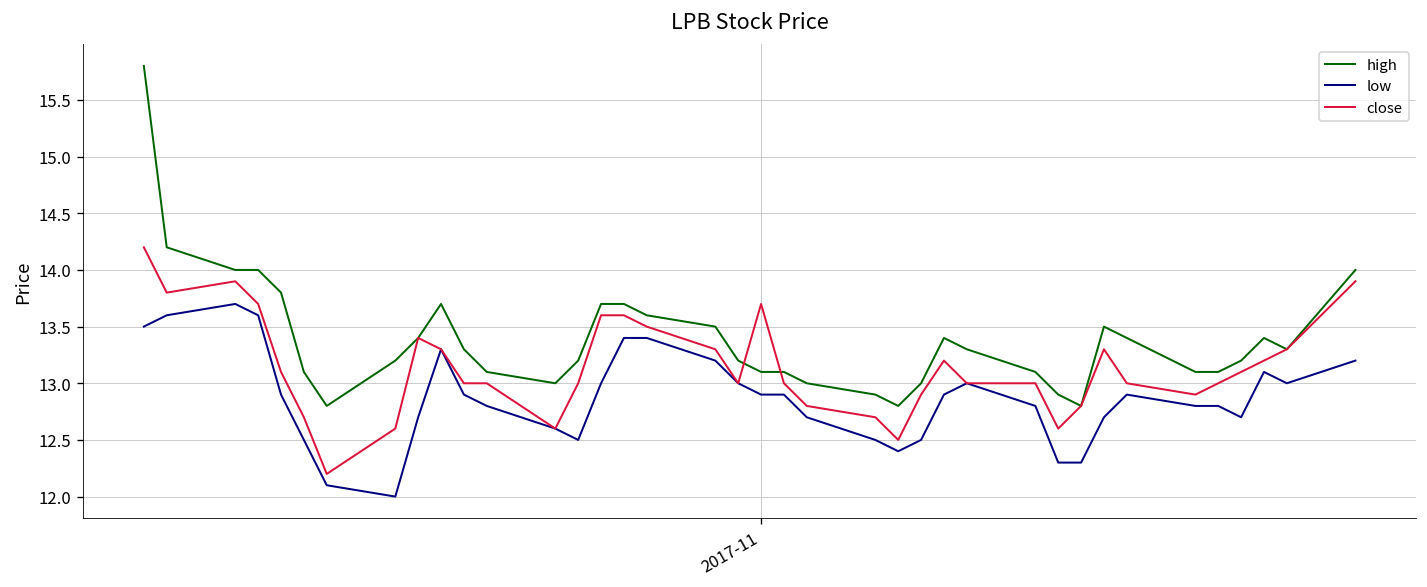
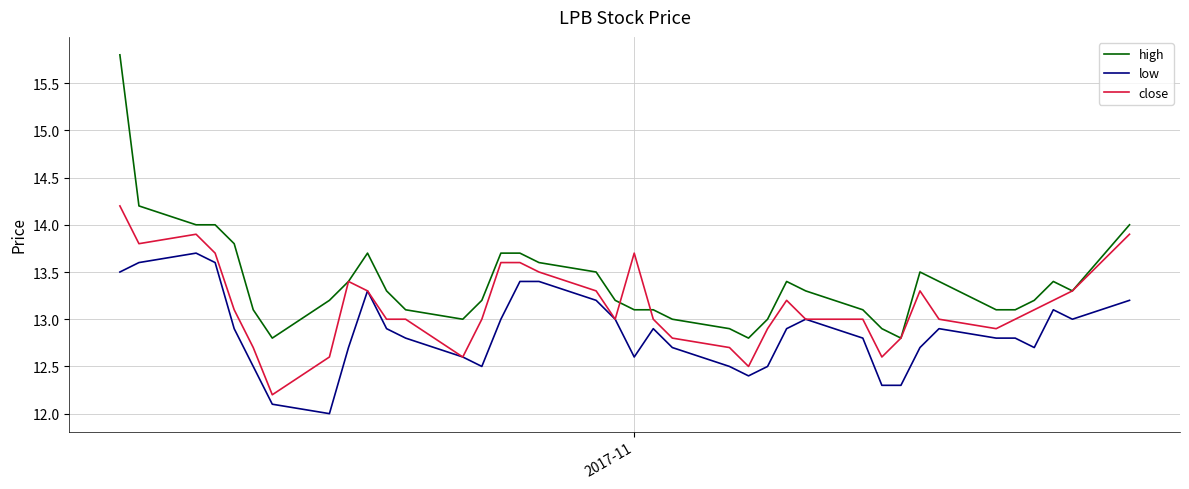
low, 2017-11: 12.9 -> 12.6
